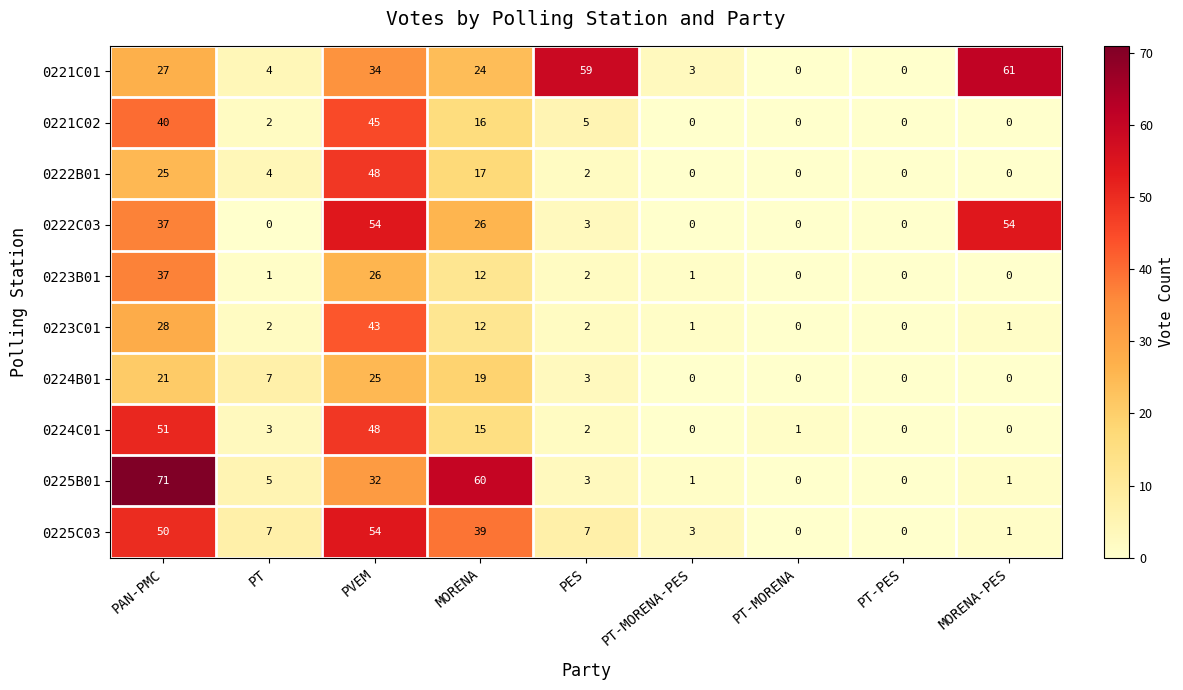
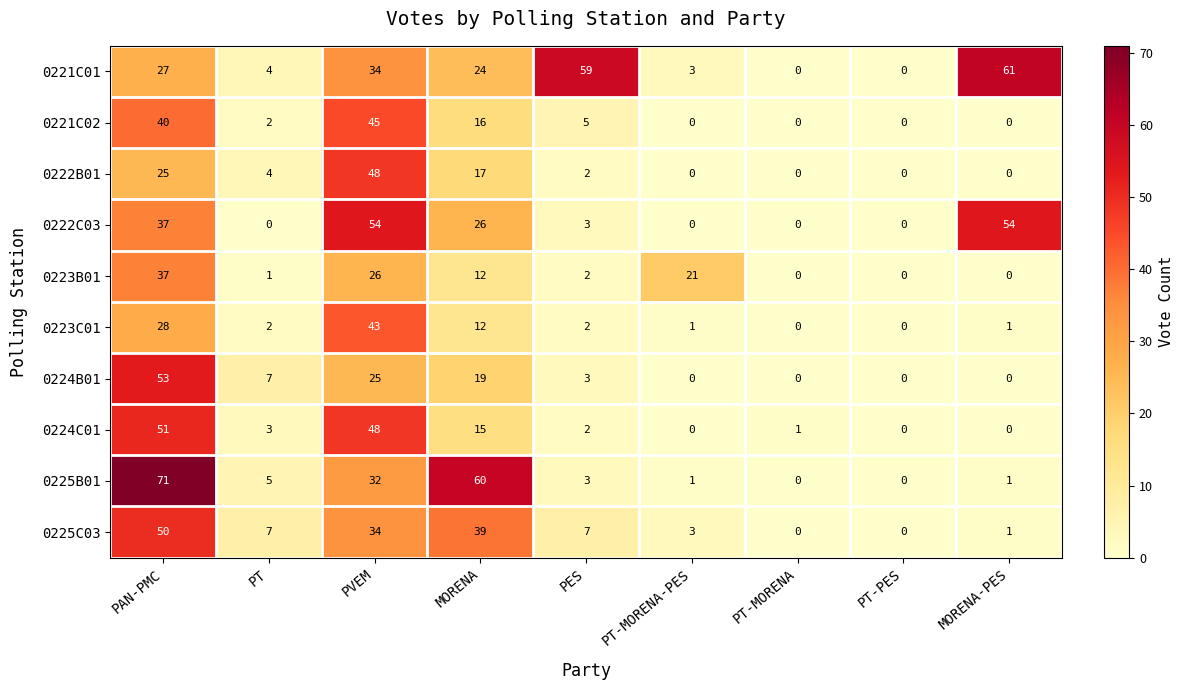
0223B01, PT-MORENA-PES: 1 -> 21
0224B01, PAN-PMC: 21 -> 53
0225C03, PVEM: 54 -> 34
